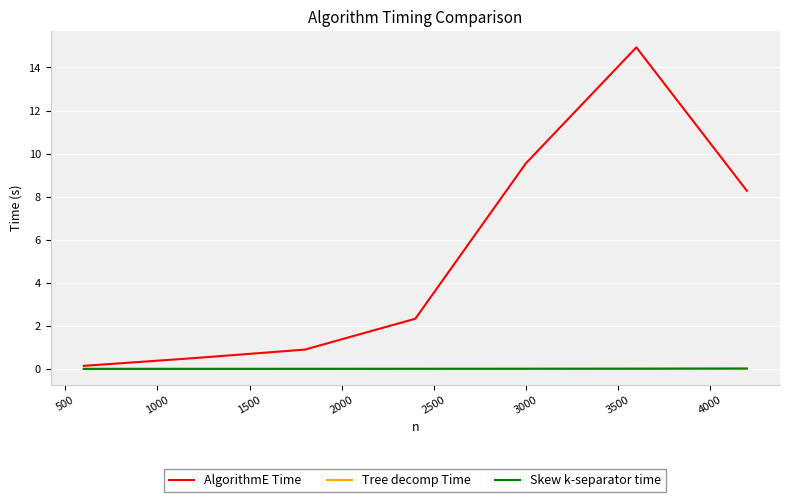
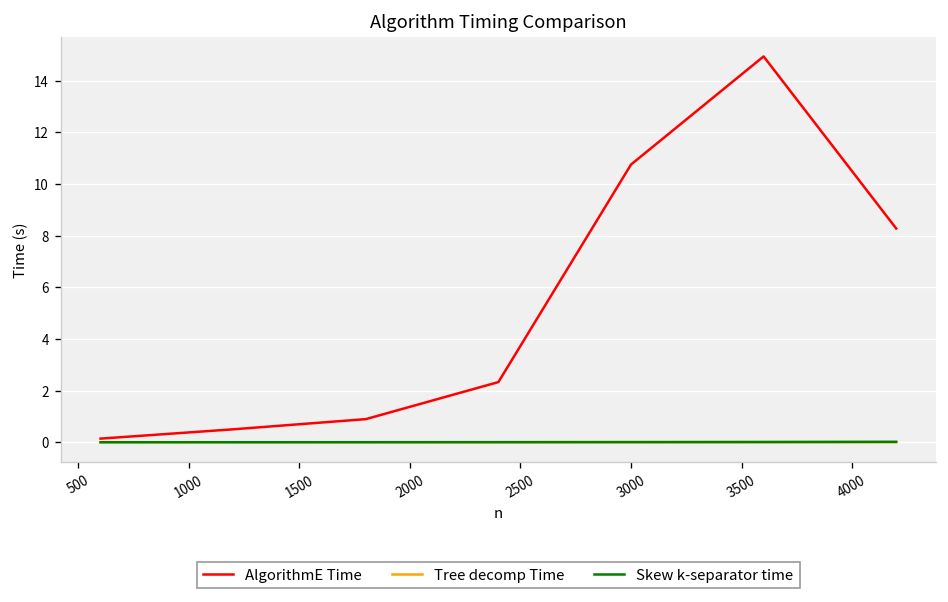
AlgorithmE Time, 3000: 9.5 -> 10.7
